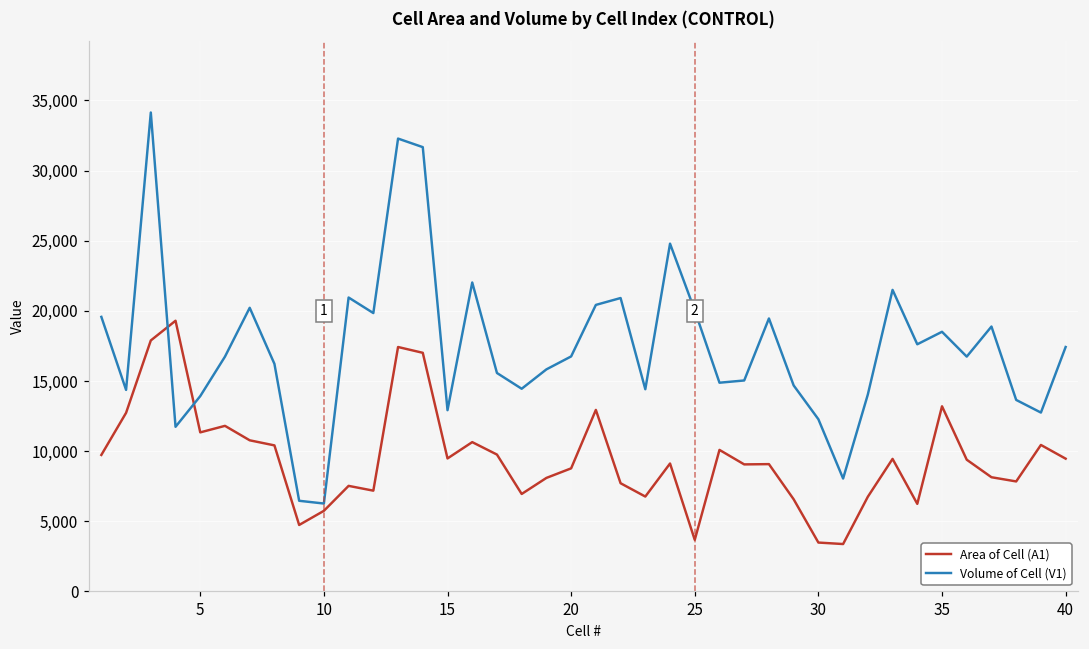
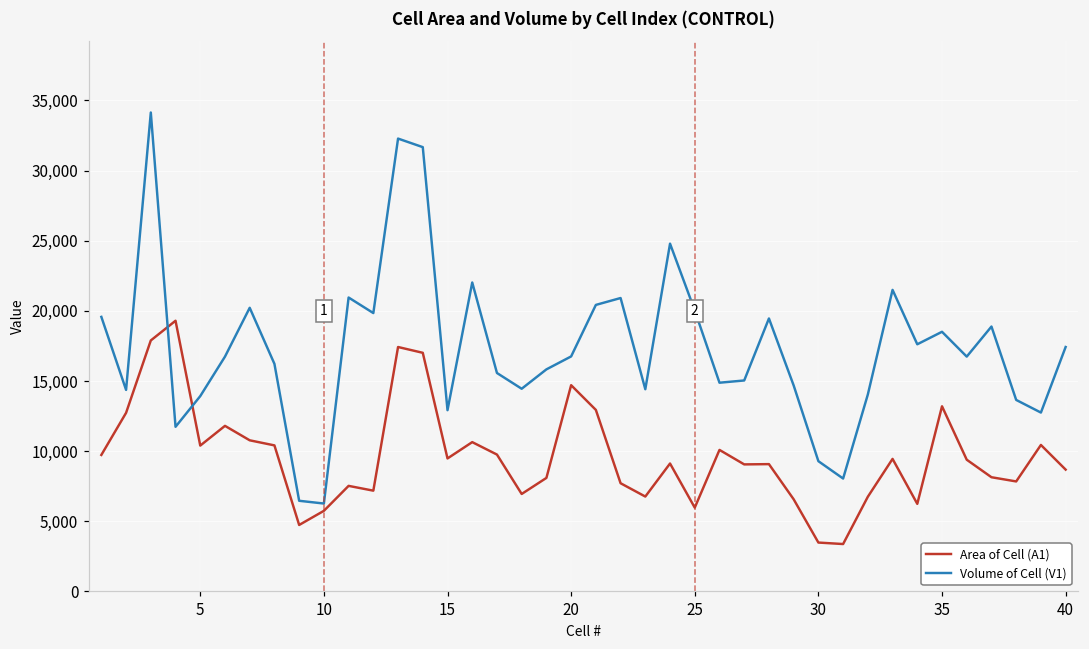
Area of Cell (A1), 5: 11,300 -> 10,400
Area of Cell (A1), 20: 8,800 -> 14,700
Area of Cell (A1), 25: 3,700 -> 6,000
Volume of Cell (V1), 30: 12,300 -> 9,300
Area of Cell (A1), 40: 9,500 -> 8,700
